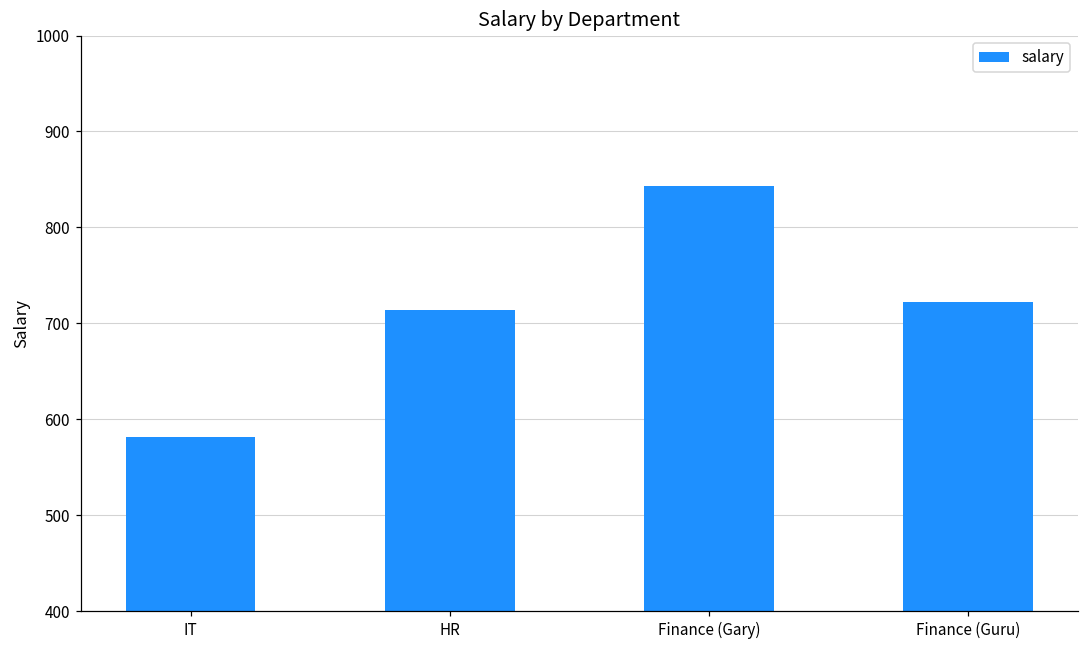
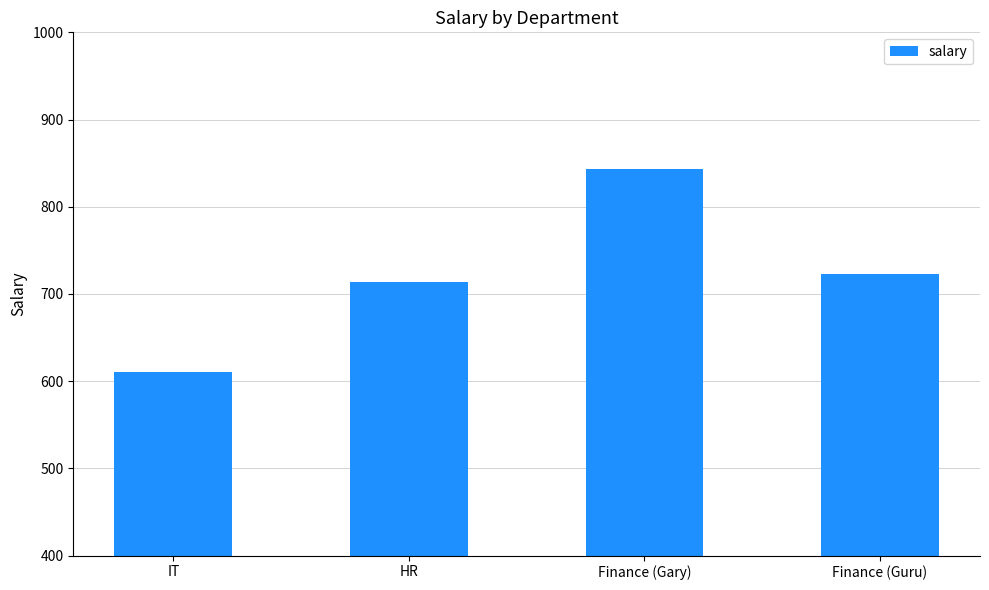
IT: 580 -> 610
